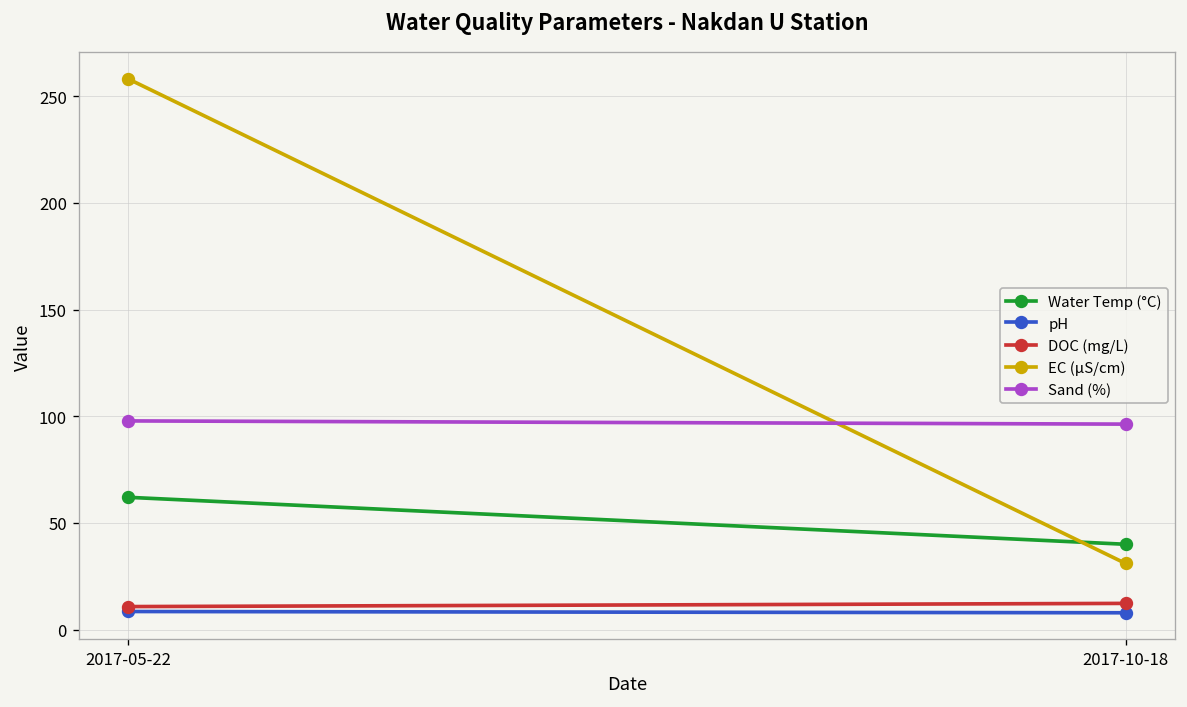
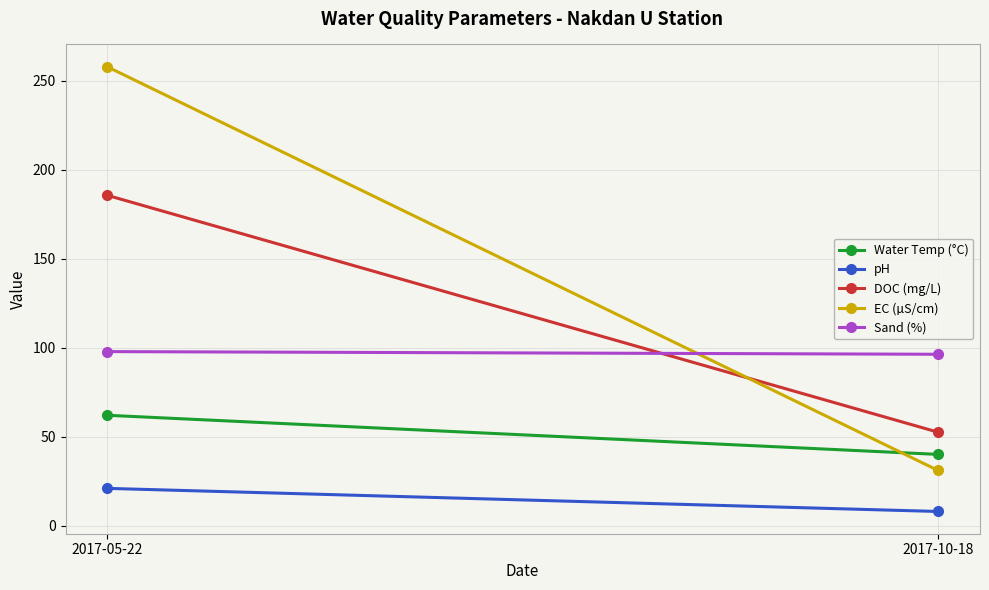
pH, 2017-05-22: 9 -> 21
DOC (mg/L), 2017-05-22: 11 -> 186
DOC (mg/L), 2017-10-18: 12 -> 53
